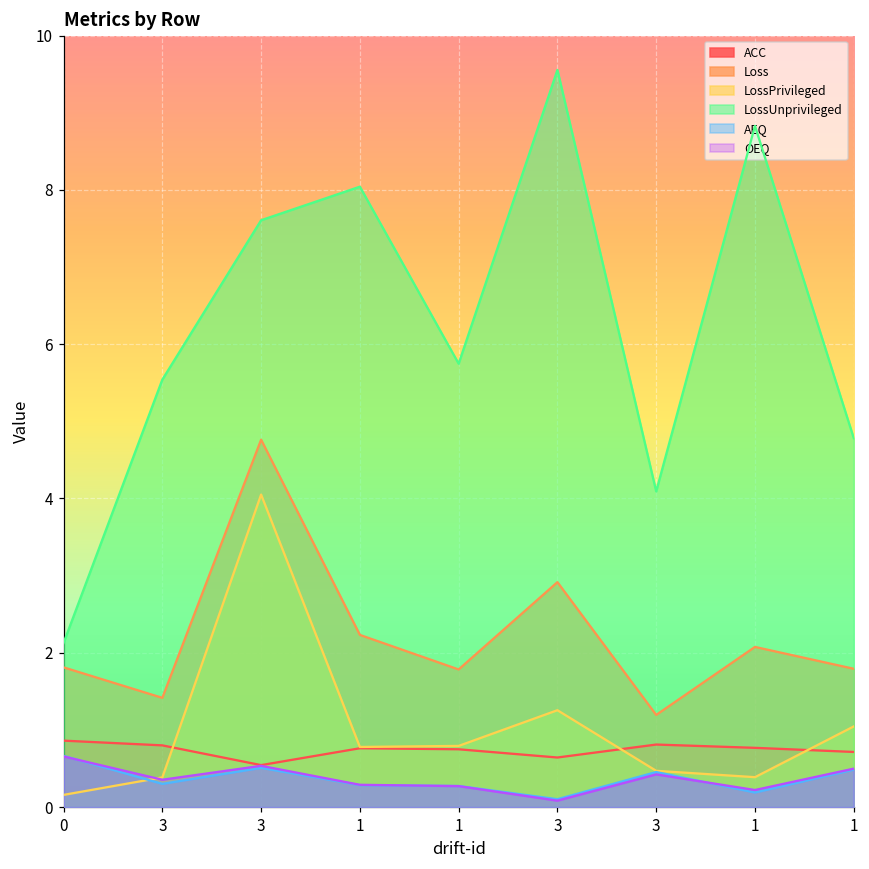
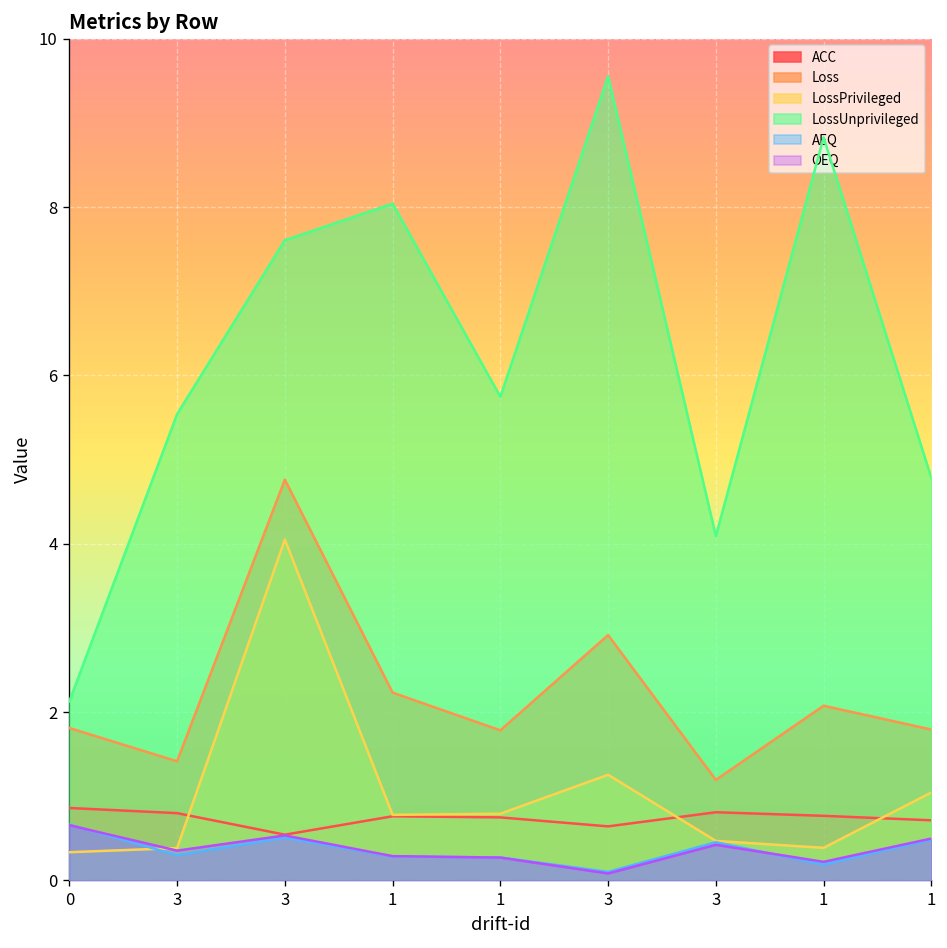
LossPrivileged, 0: 0.2 -> 0.3
